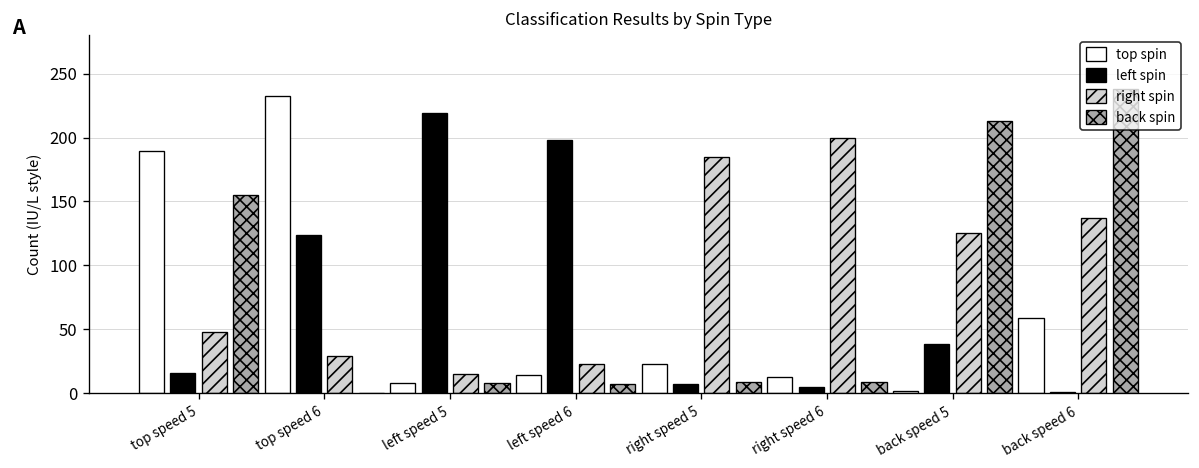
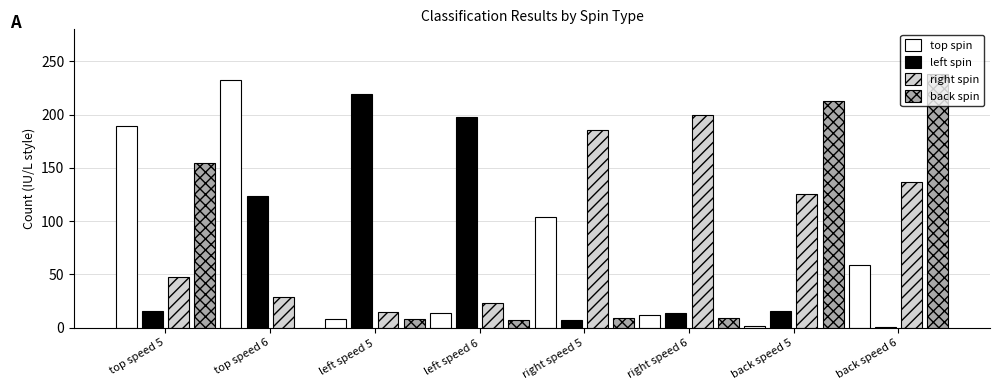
top spin, right speed 5: 23 -> 104
left spin, right speed 6: 5 -> 14
left spin, back speed 5: 38 -> 16
